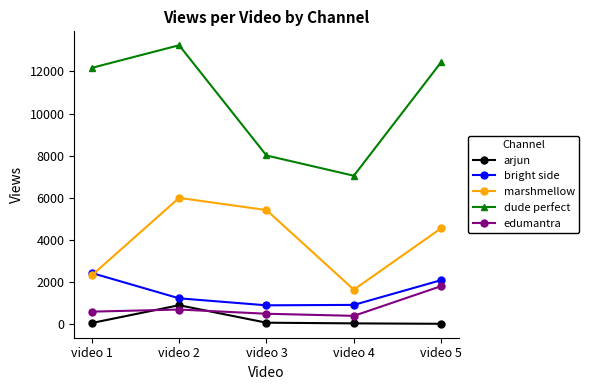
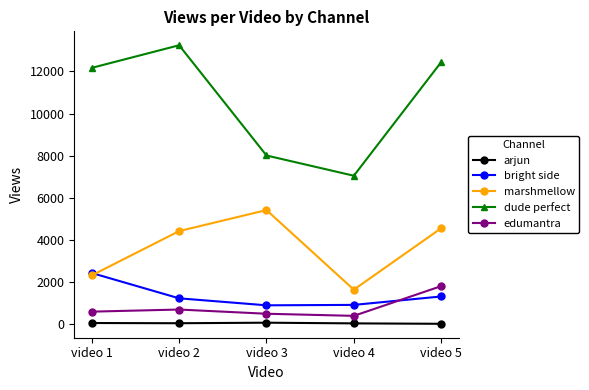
arjun, video 2: 900 -> 100
marshmellow, video 2: 6000 -> 4400
bright side, video 5: 2100 -> 1300
